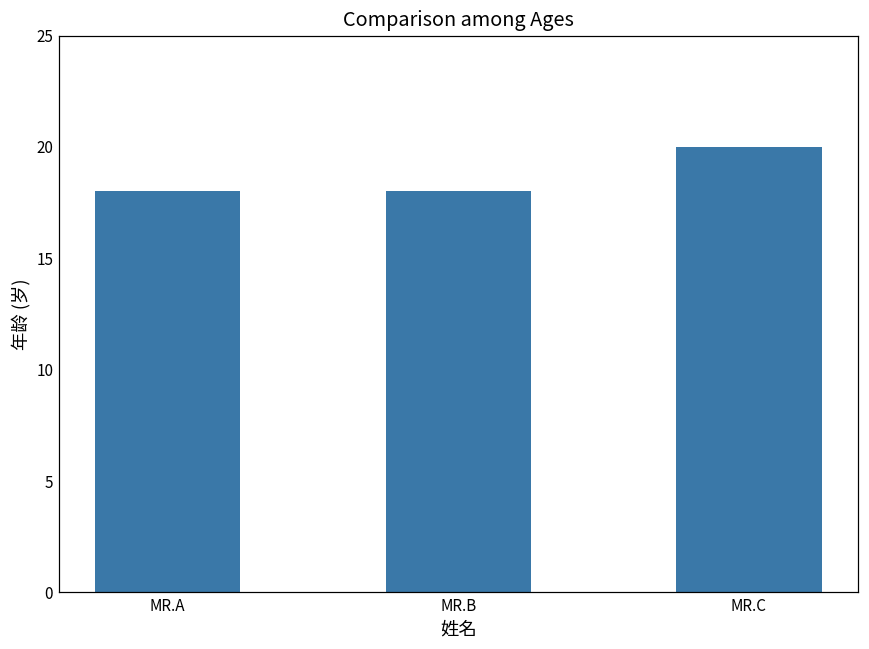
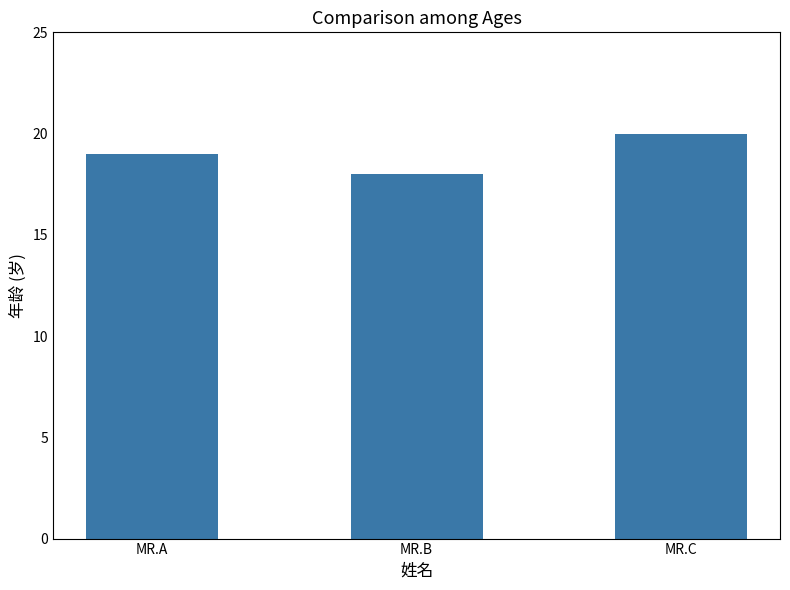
MR.A: 18 -> 19
